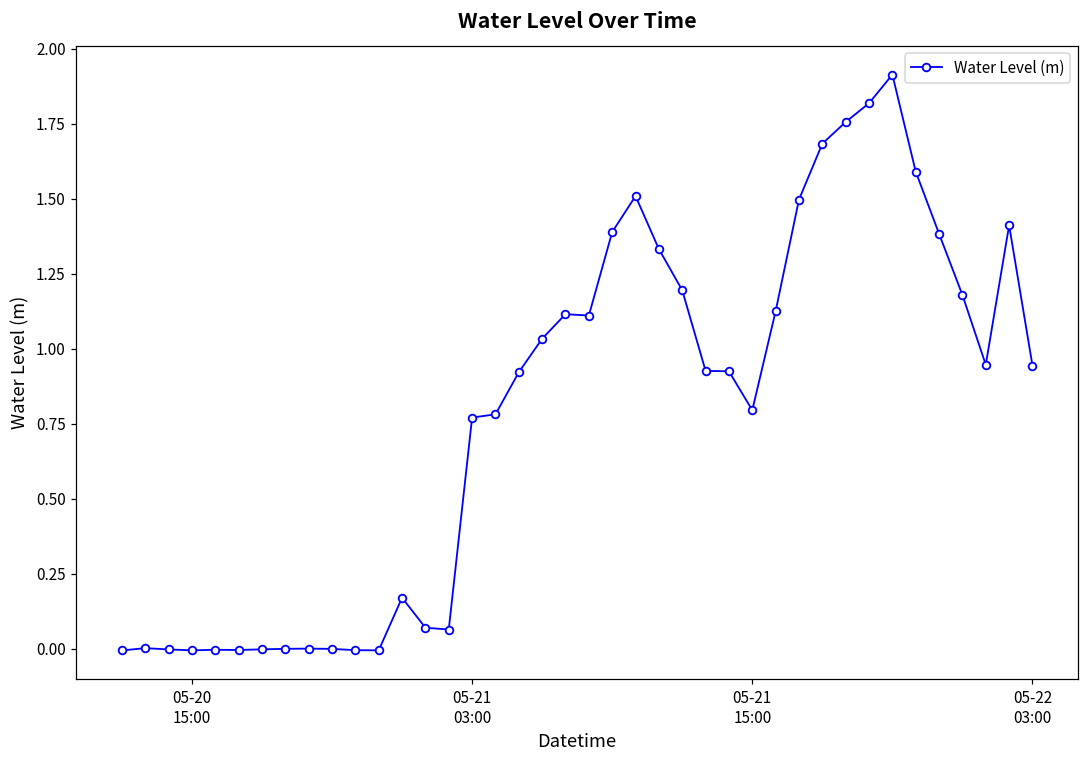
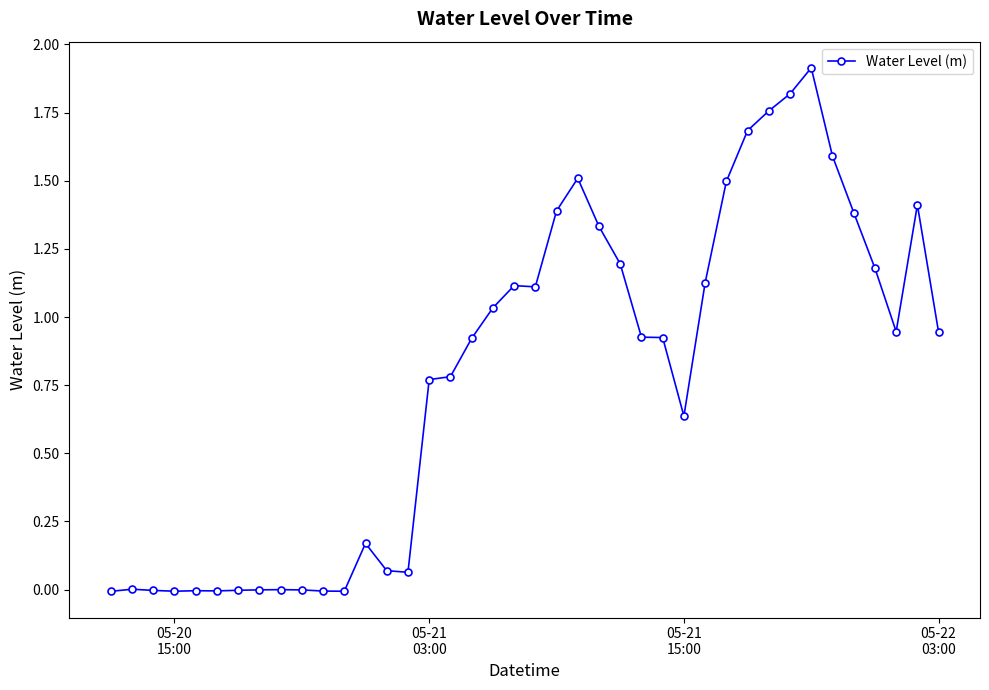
05-21 15:00: 0.79 -> 0.64
